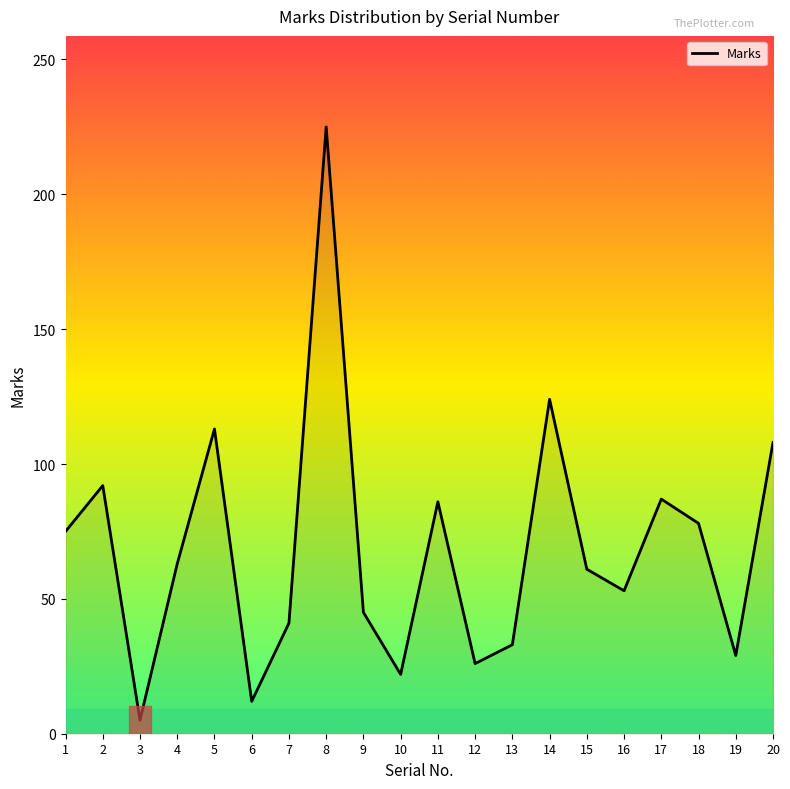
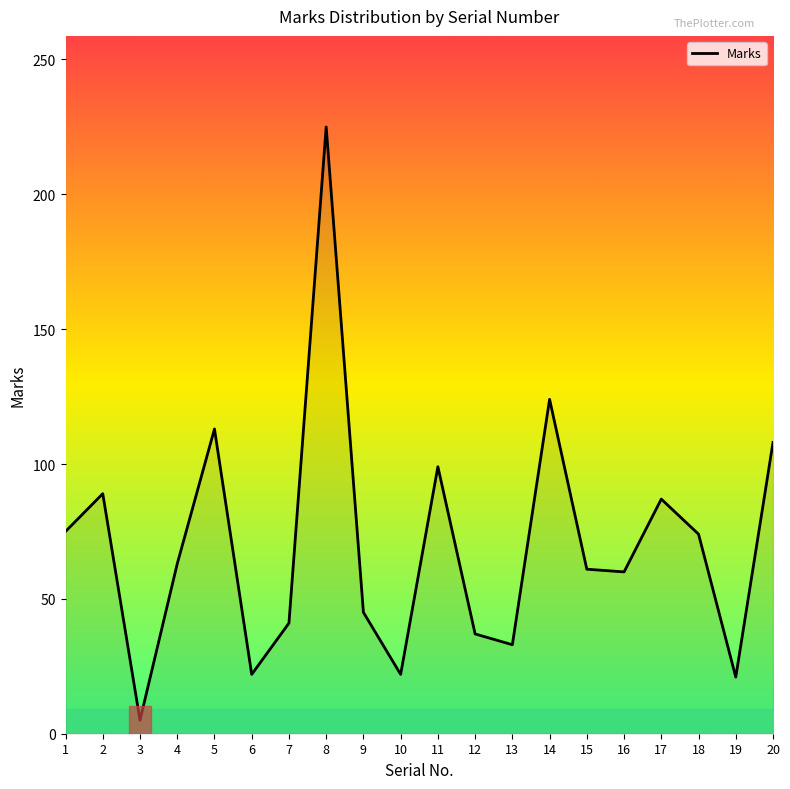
2: 92 -> 89
6: 12 -> 22
11: 86 -> 99
12: 26 -> 37
16: 53 -> 60
18: 78 -> 74
19: 29 -> 21
